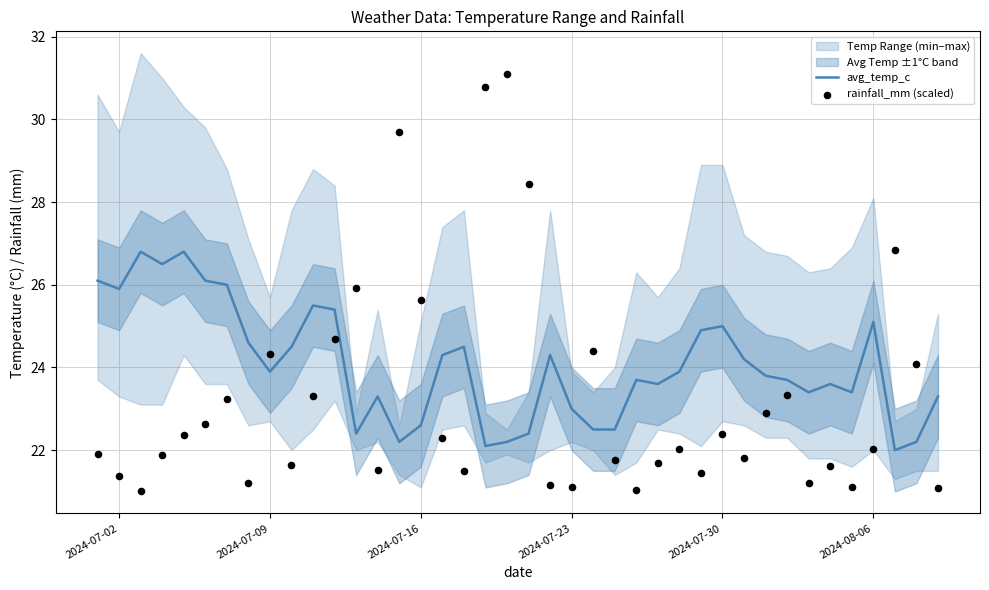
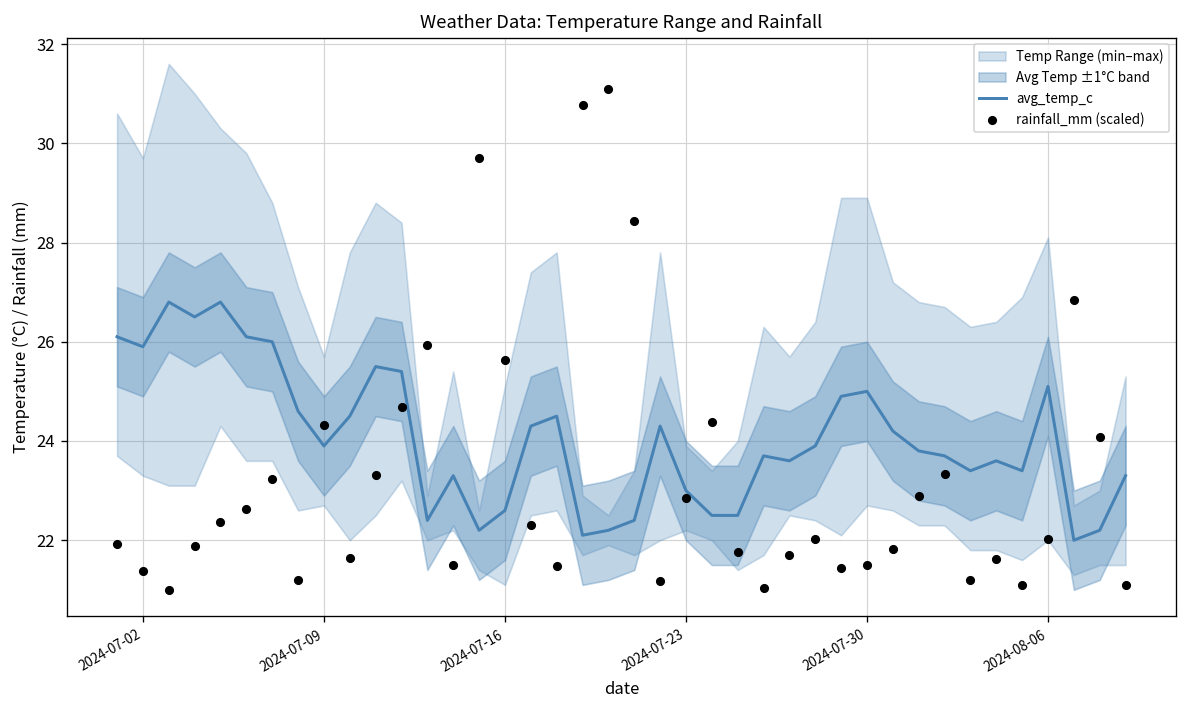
rainfall_mm (scaled), 2024-07-23: 21.1 -> 22.8
rainfall_mm (scaled), 2024-07-30: 22.4 -> 21.5
